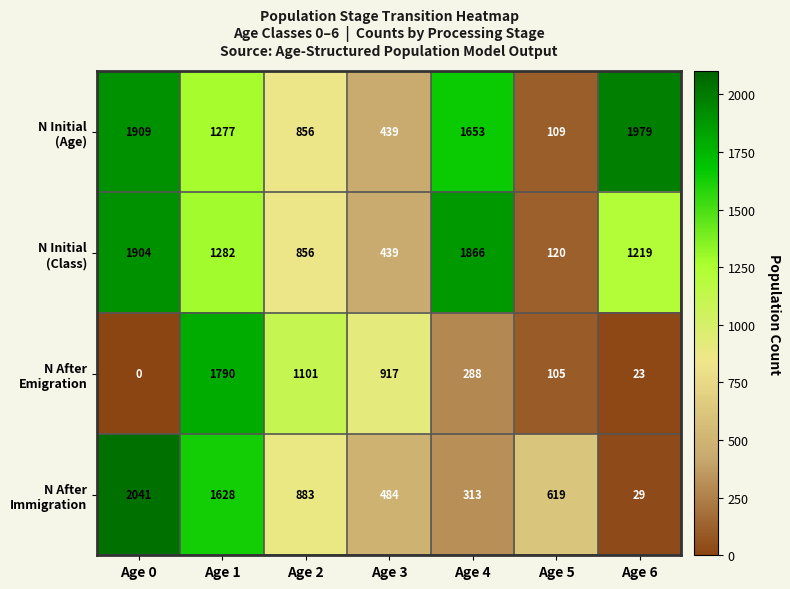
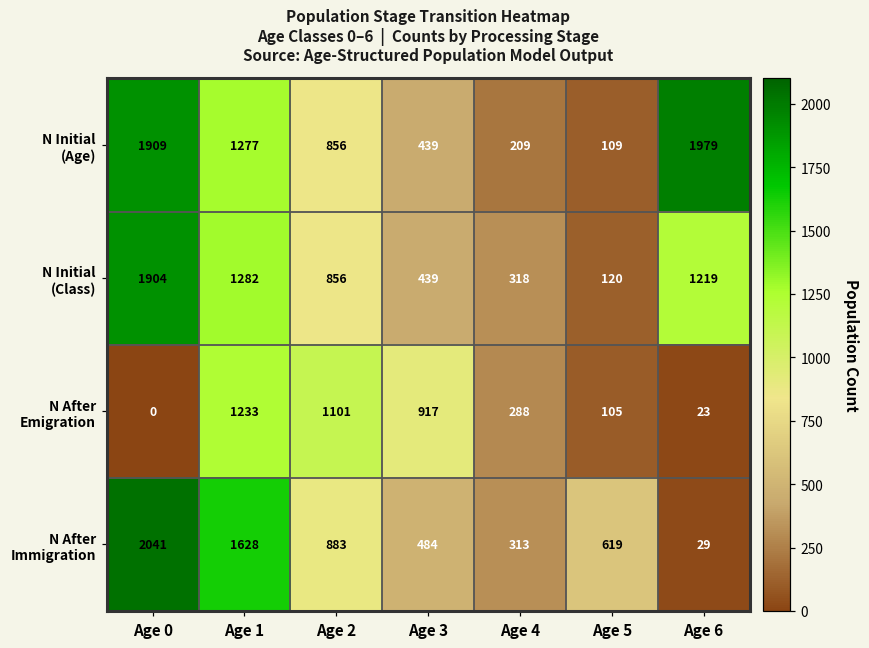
N Initial (Age), Age 4: 1653 -> 209
N Initial (Class), Age 4: 1866 -> 318
N After Emigration, Age 1: 1790 -> 1233
